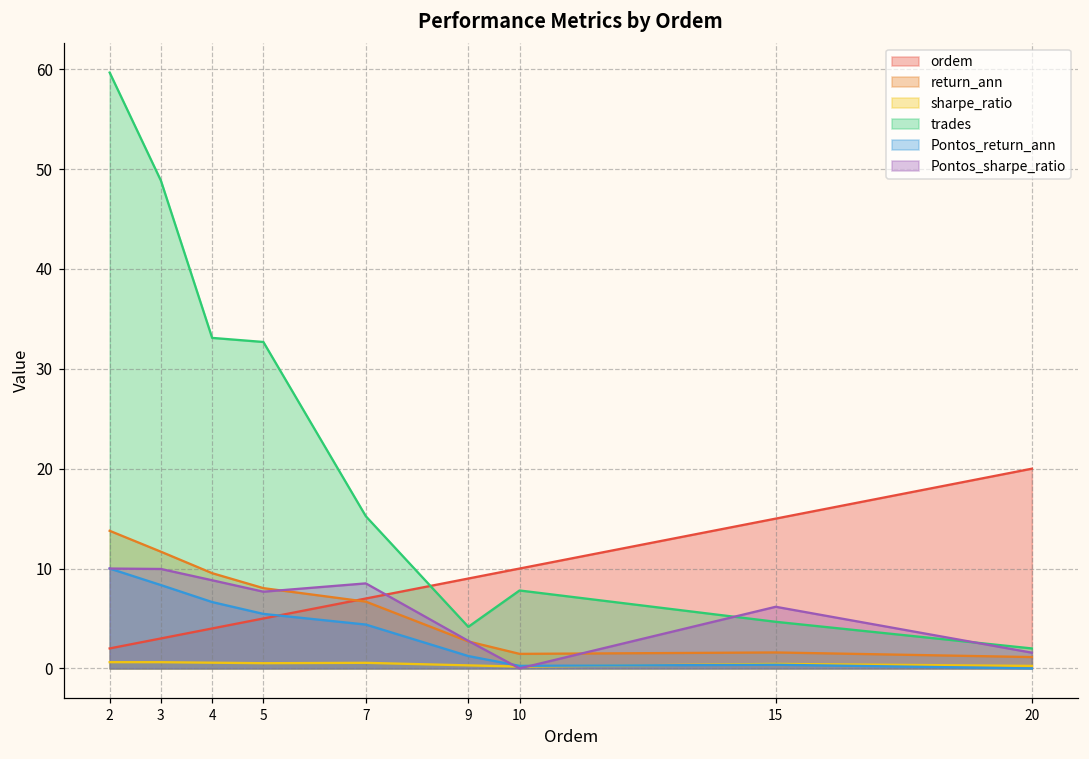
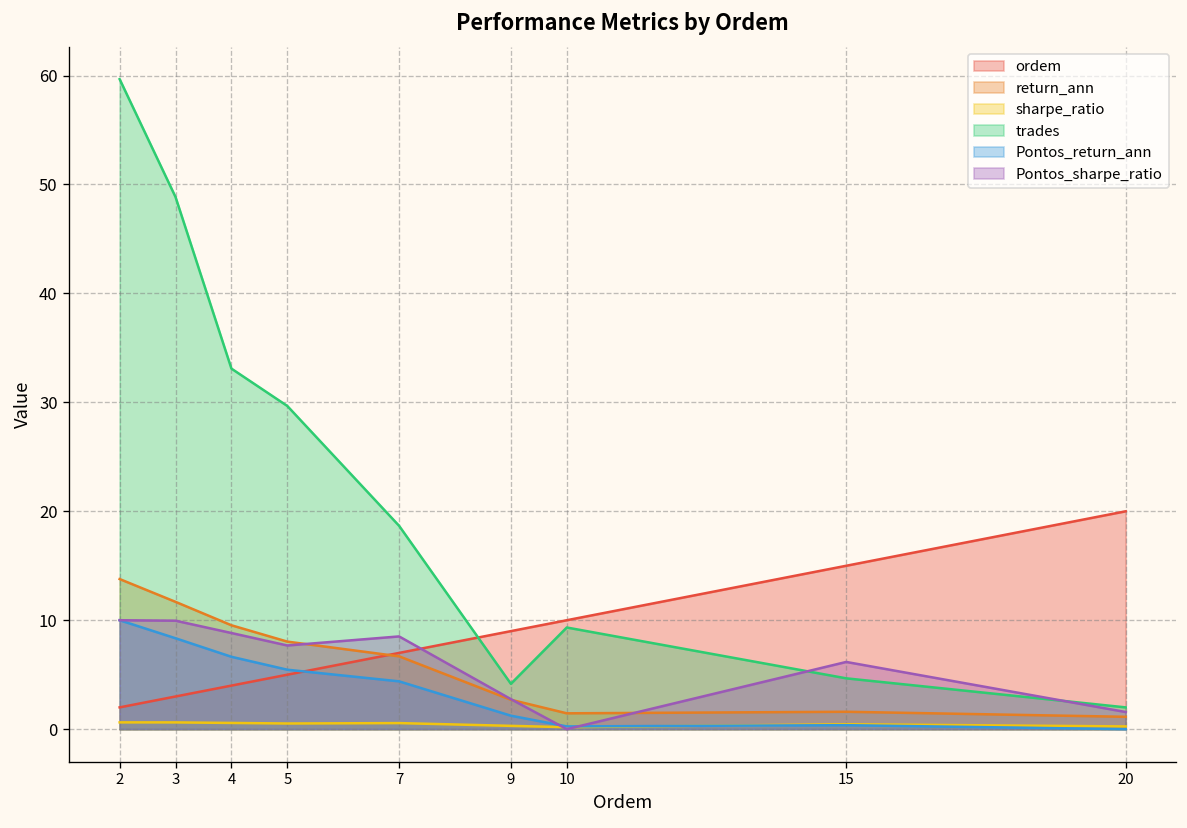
trades, 5: 33 -> 30
trades, 7: 15 -> 19
trades, 10: 8 -> 9
